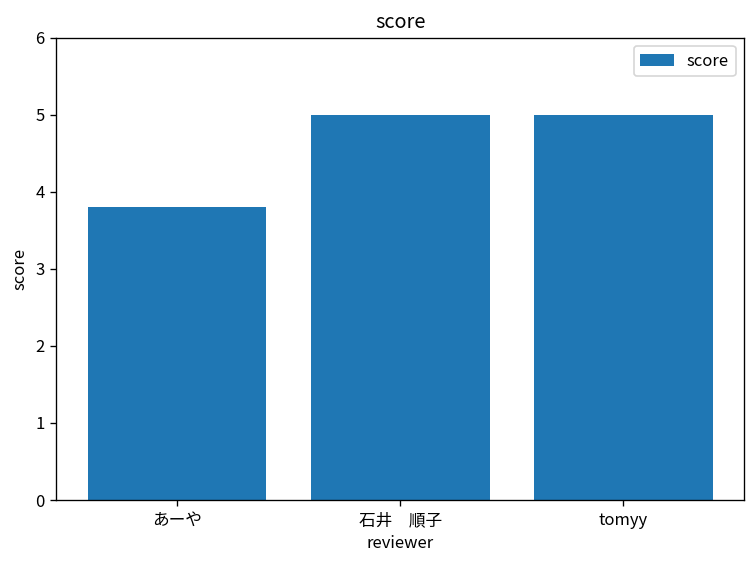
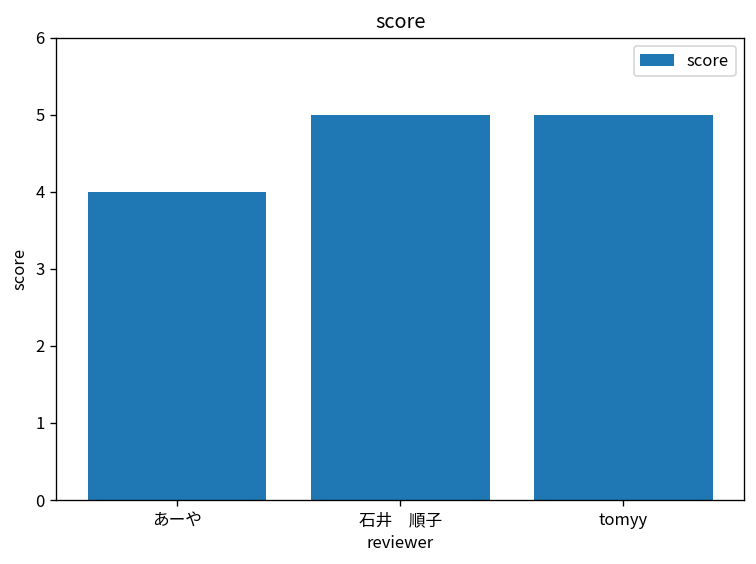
あーや: 3.8 -> 4.0
